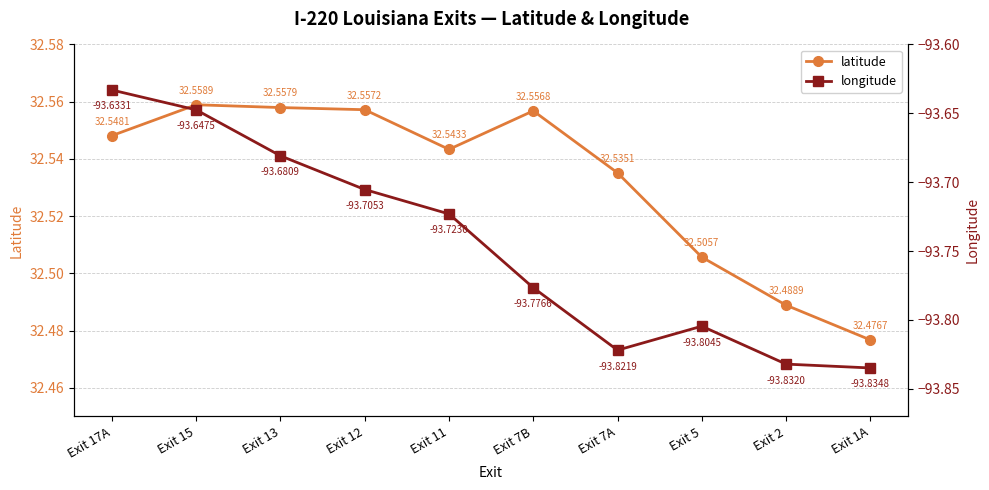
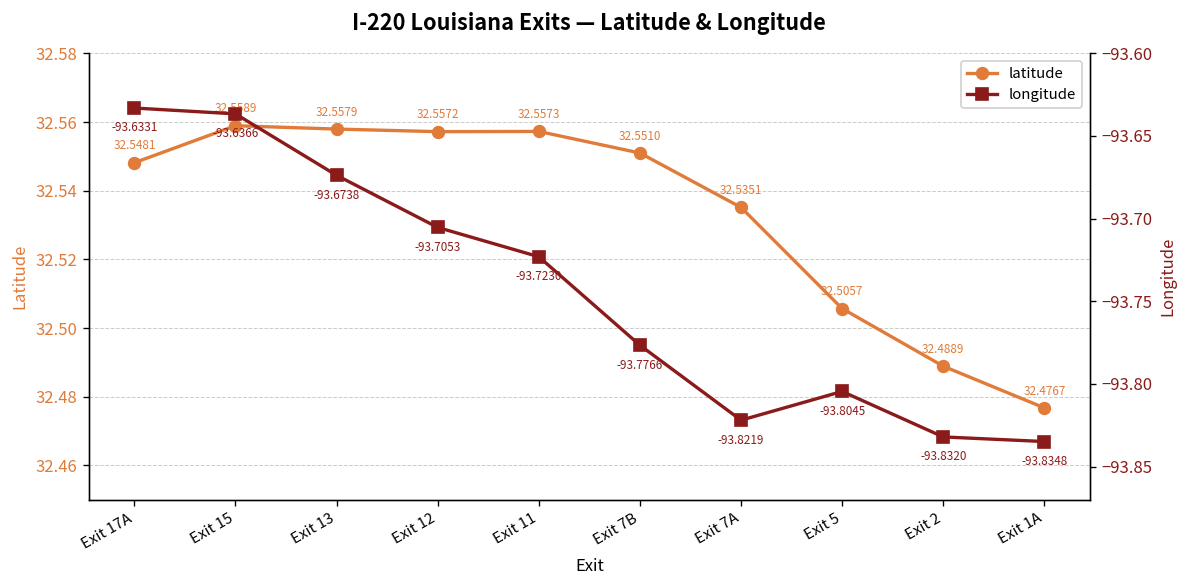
latitude, Exit 11: 32.5433 -> 32.5573
latitude, Exit 7B: 32.5568 -> 32.5510
longitude, Exit 15: -93.6475 -> -93.6366
longitude, Exit 13: -93.6809 -> -93.6738
